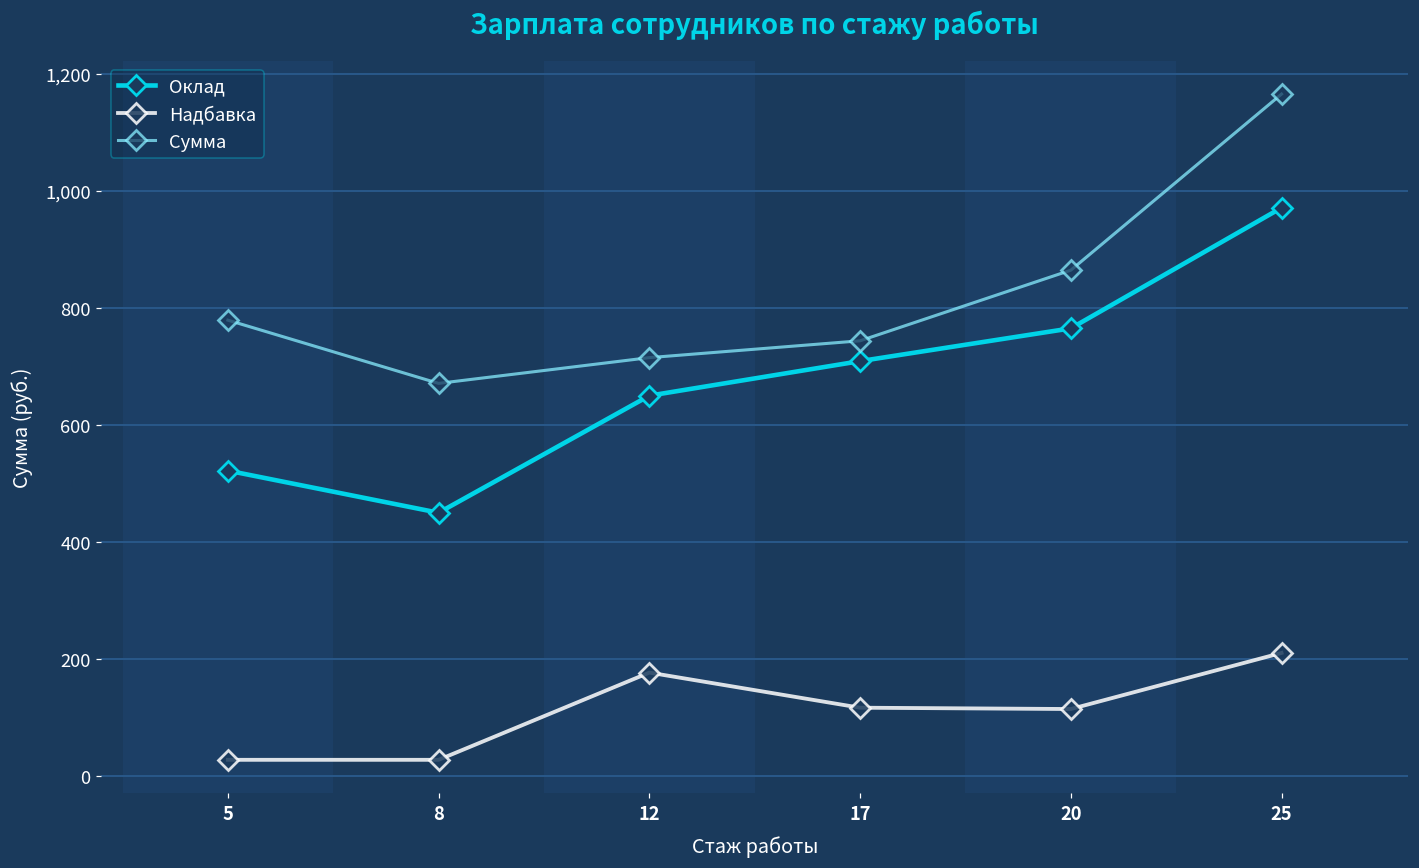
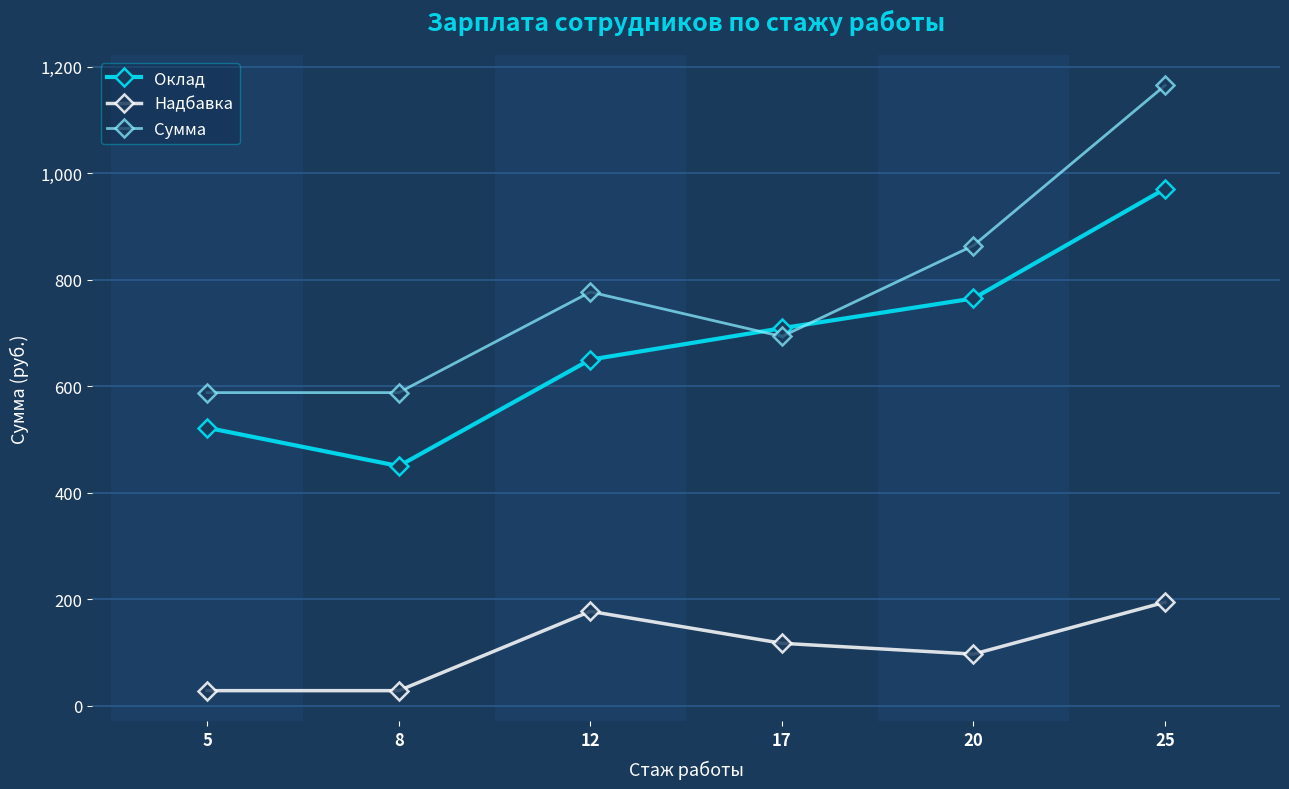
Сумма, 5: 780 -> 590
Сумма, 8: 670 -> 590
Сумма, 12: 720 -> 780
Сумма, 17: 740 -> 690
Надбавка, 20: 110 -> 100
Надбавка, 25: 210 -> 190
